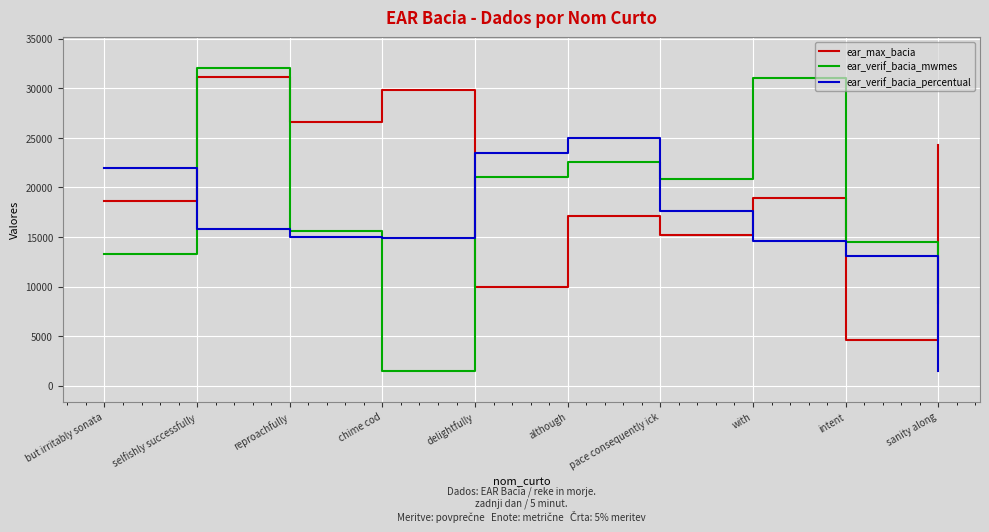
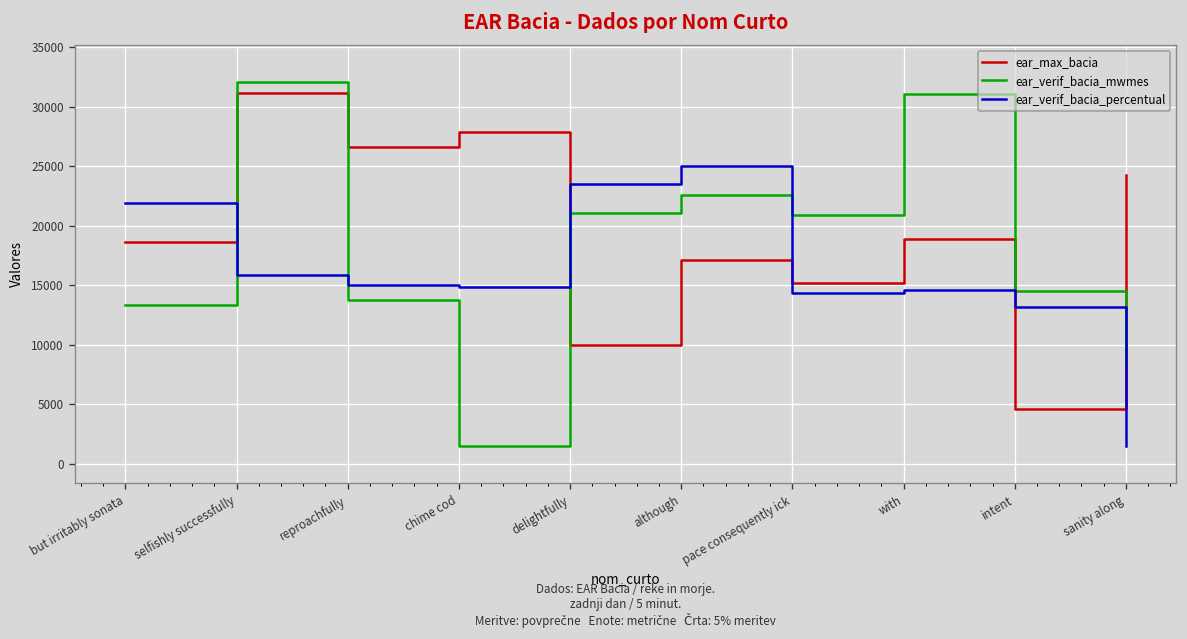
ear_verif_bacia_mwmes, reproachfully: 16000 -> 14000
ear_max_bacia, chime cod: 30000 -> 28000
ear_verif_bacia_percentual, pace consequently ick: 18000 -> 14000
